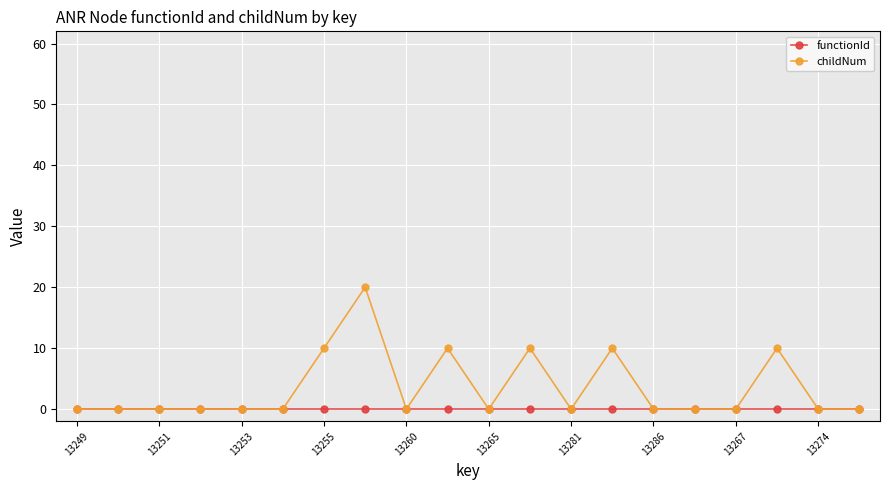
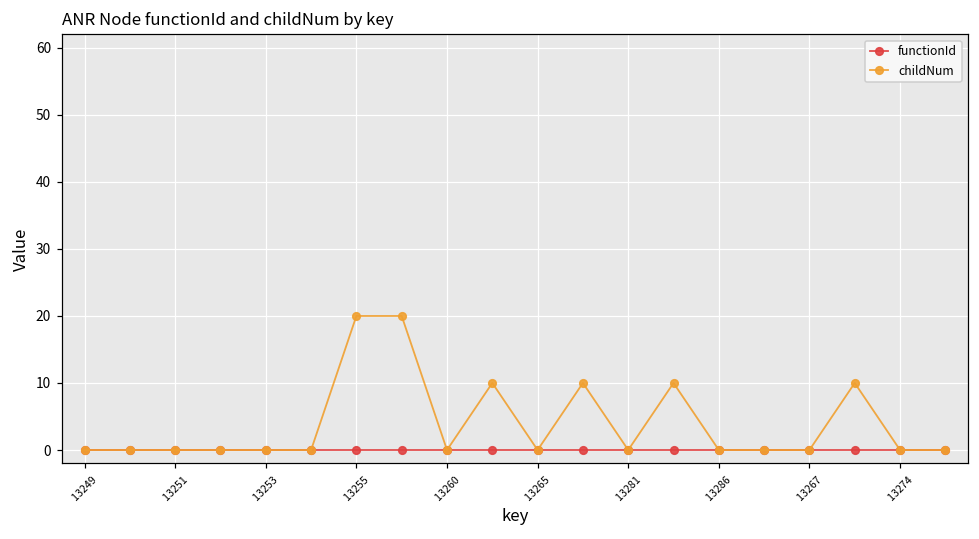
childNum, 13255: 10 -> 20
